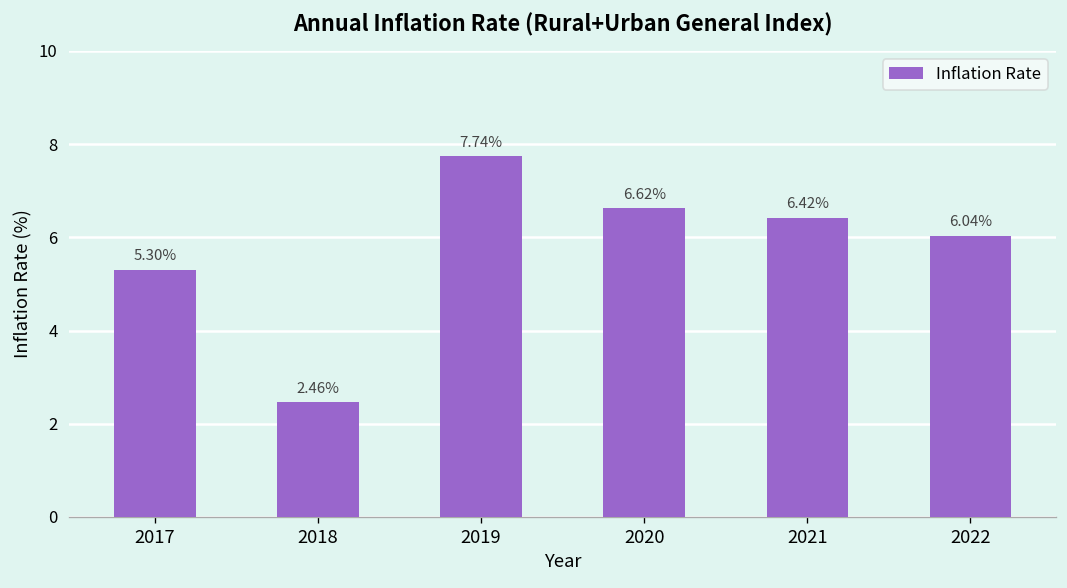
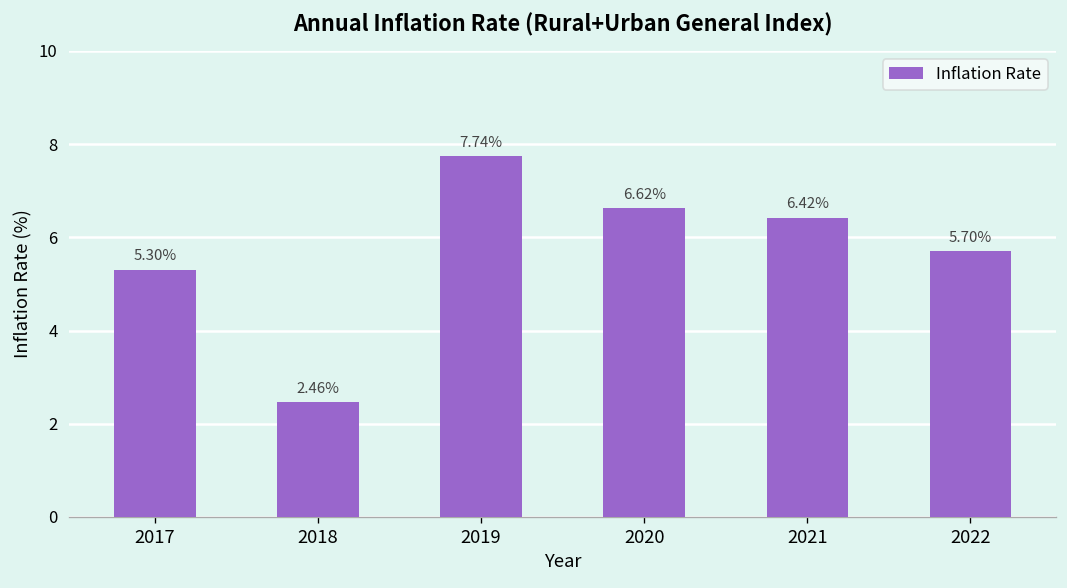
2022: 6.04% -> 5.70%
